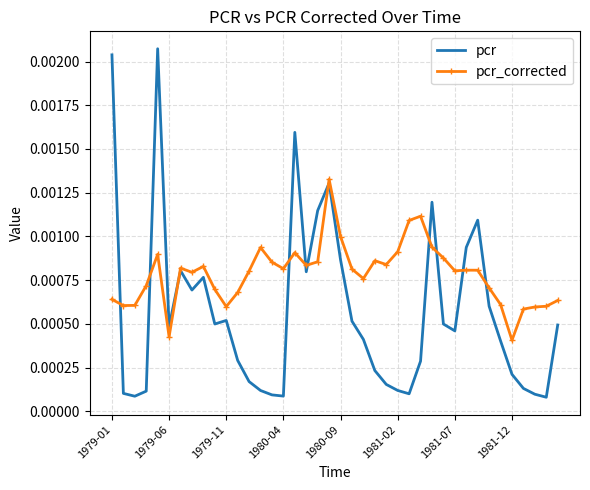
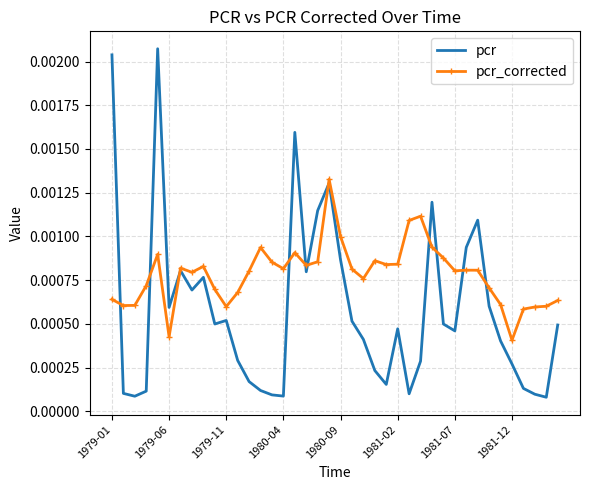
pcr, 1979-06: 0.00048 -> 0.00059
pcr, 1981-02: 0.00012 -> 0.00047
pcr_corrected, 1981-02: 0.00091 -> 0.00084
pcr, 1981-12: 0.00021 -> 0.00027
